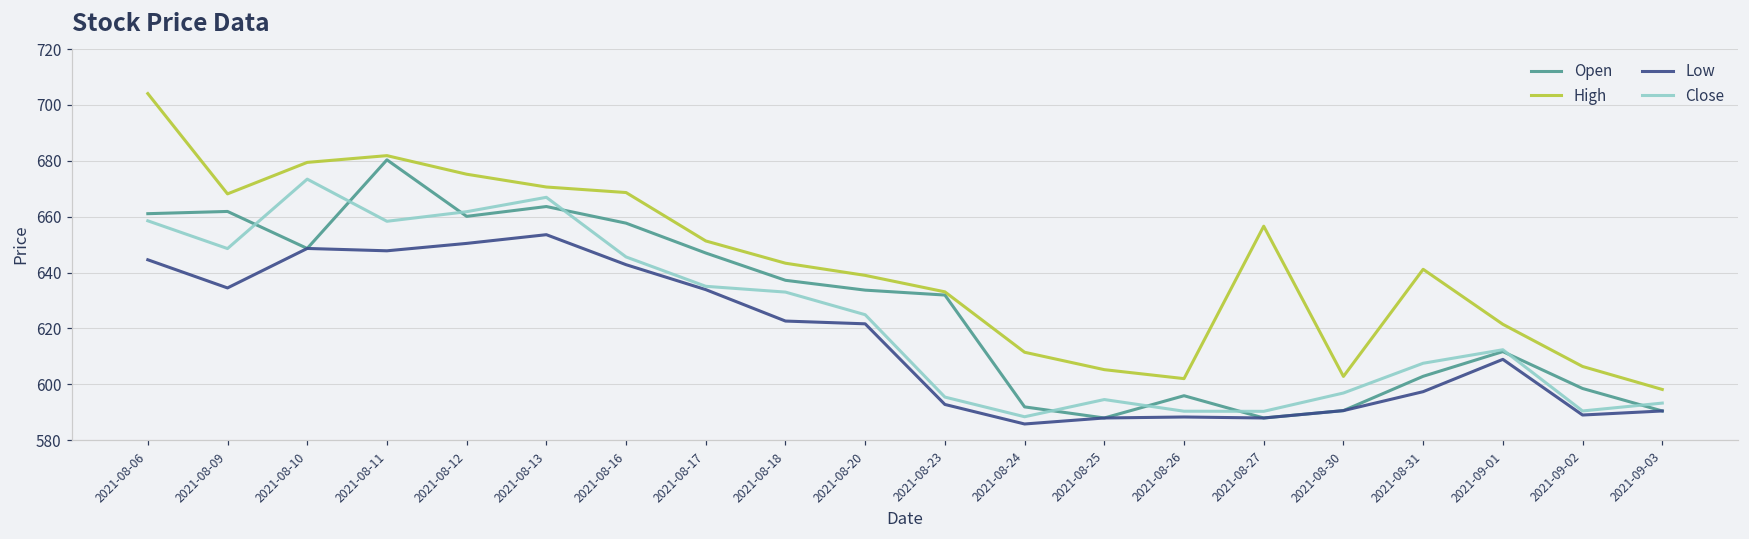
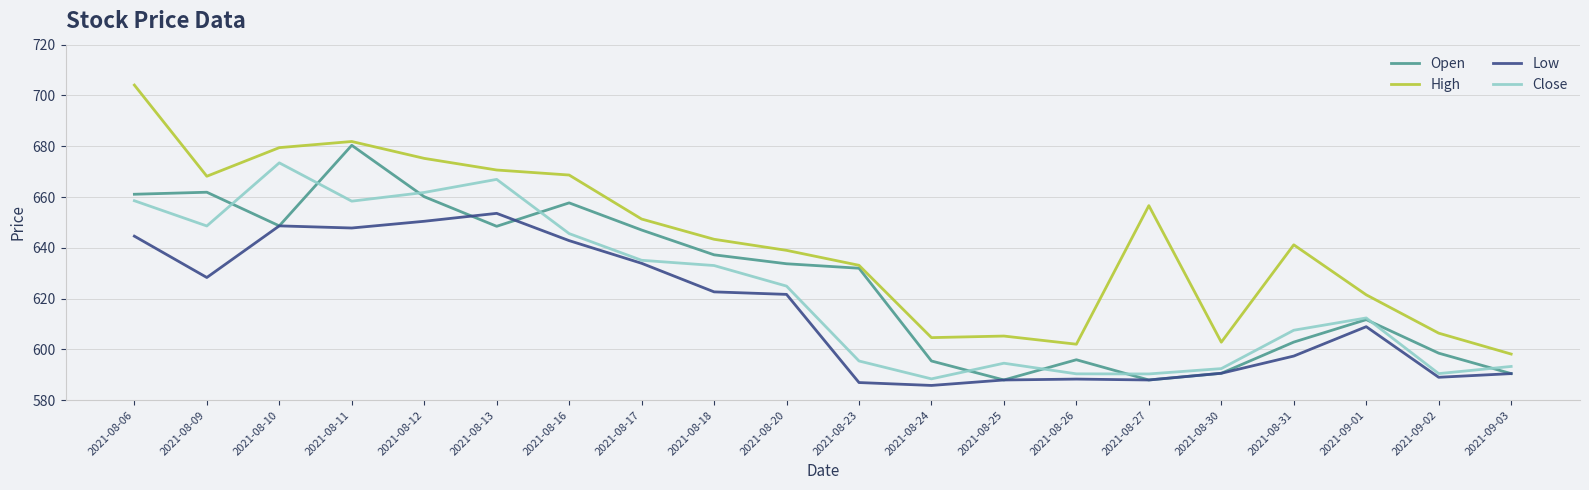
Low, 2021-08-09: 635 -> 628
Open, 2021-08-13: 664 -> 648
Low, 2021-08-23: 593 -> 587
Open, 2021-08-24: 592 -> 595
High, 2021-08-24: 611 -> 605
Close, 2021-08-30: 597 -> 592
